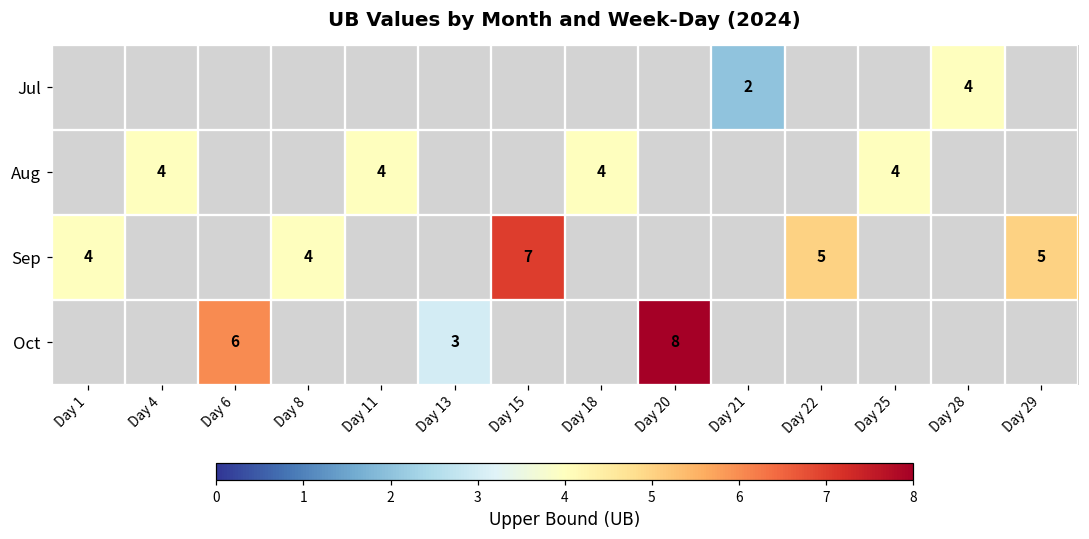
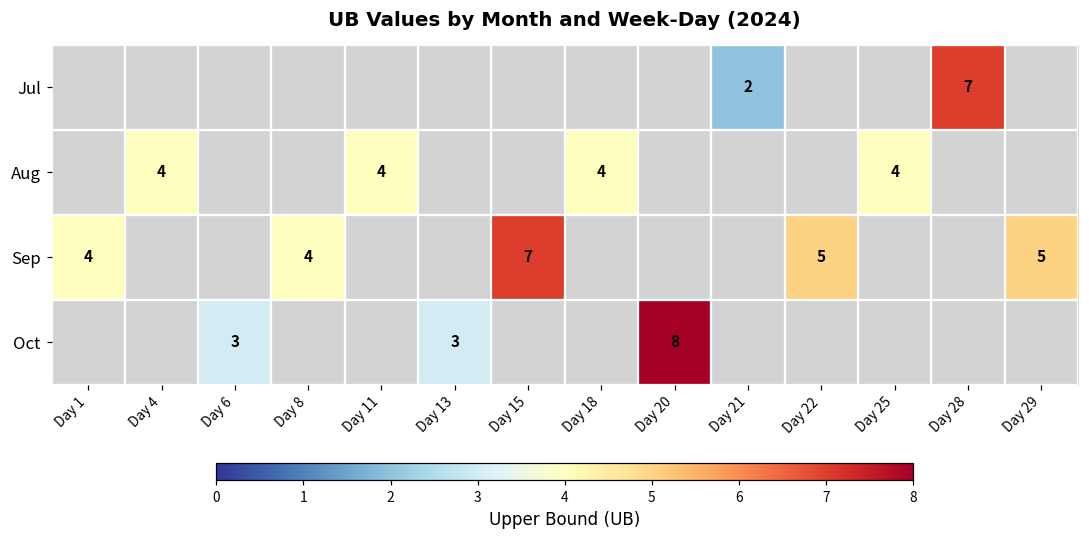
Jul, Day 28: 4 -> 7
Oct, Day 6: 6 -> 3
